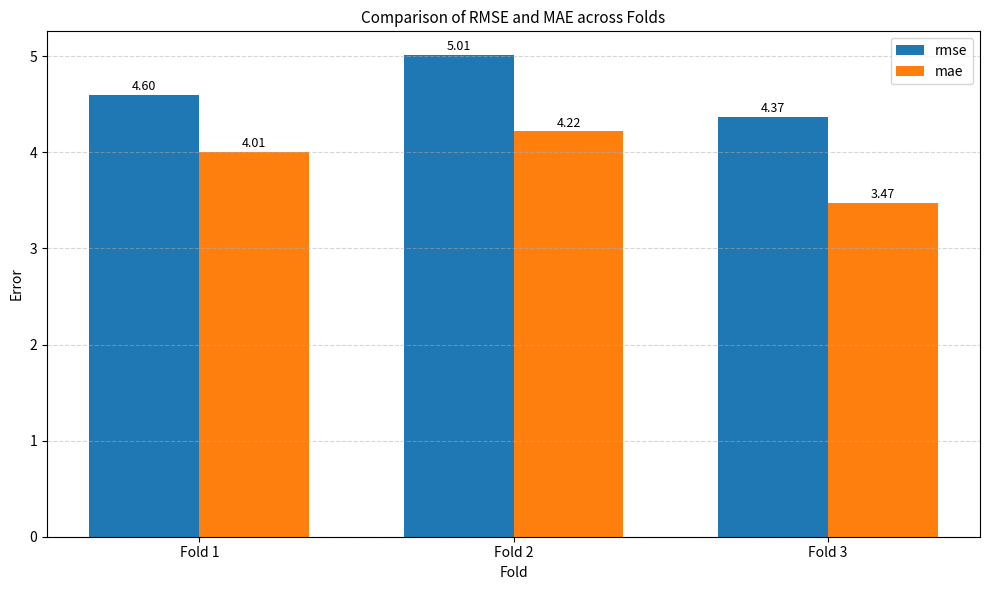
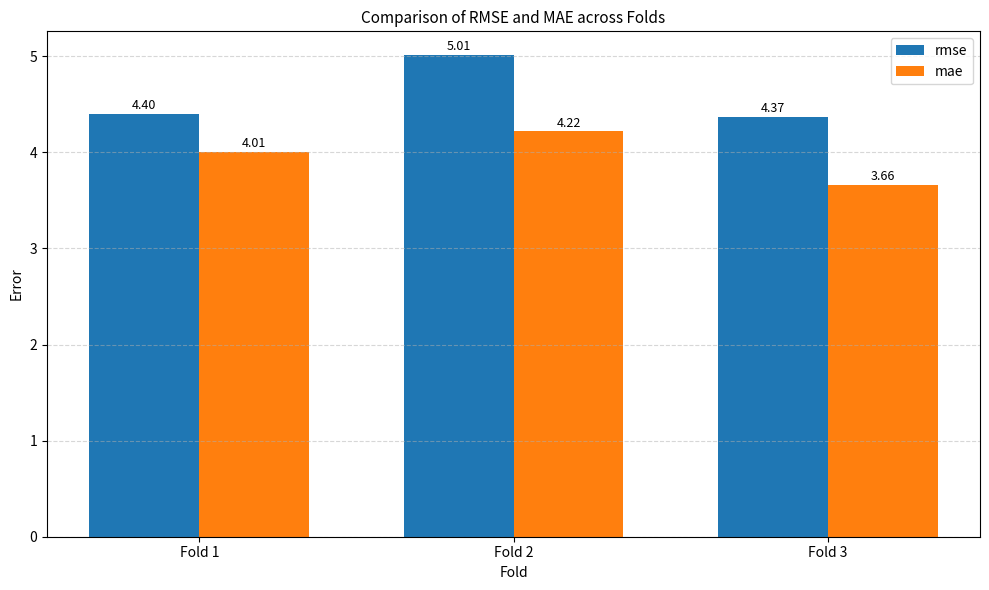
rmse, Fold 1: 4.60 -> 4.40
mae, Fold 3: 3.47 -> 3.66
